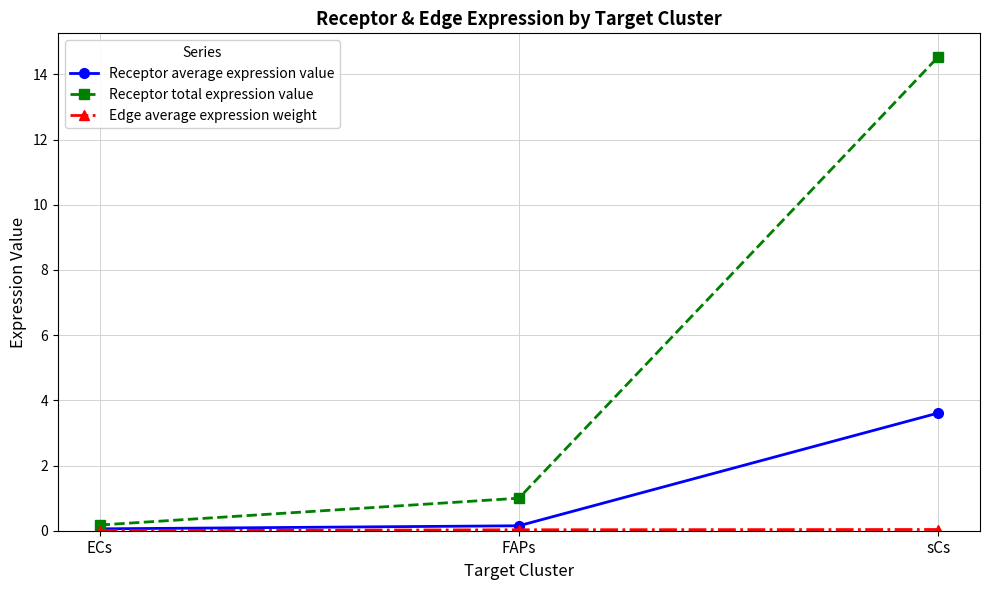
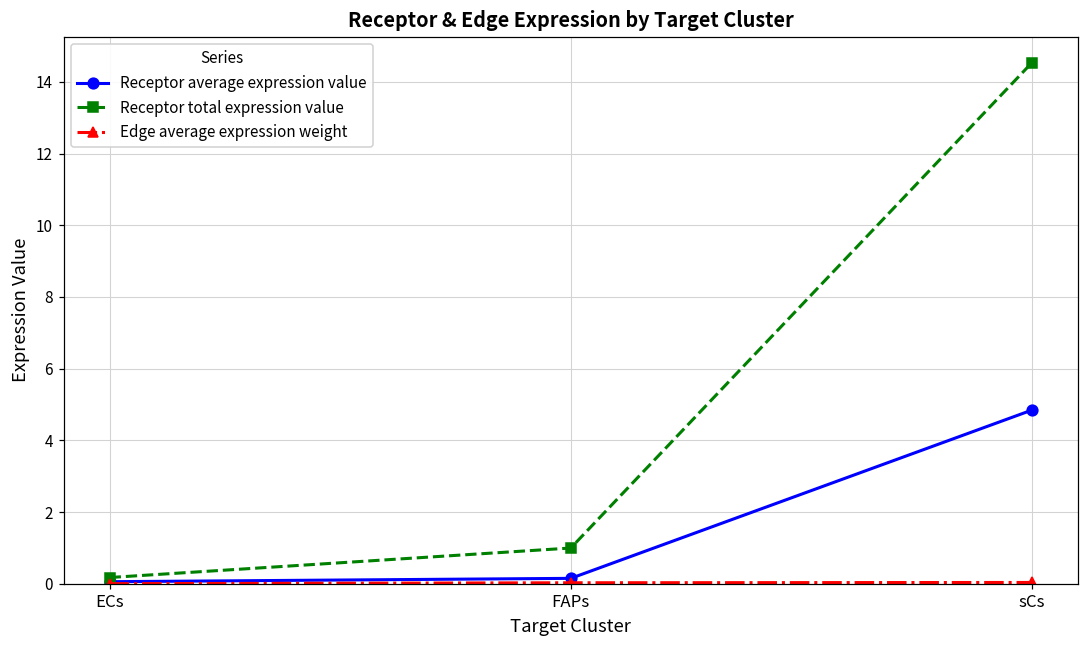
Receptor average expression value, sCs: 3.6 -> 4.8
